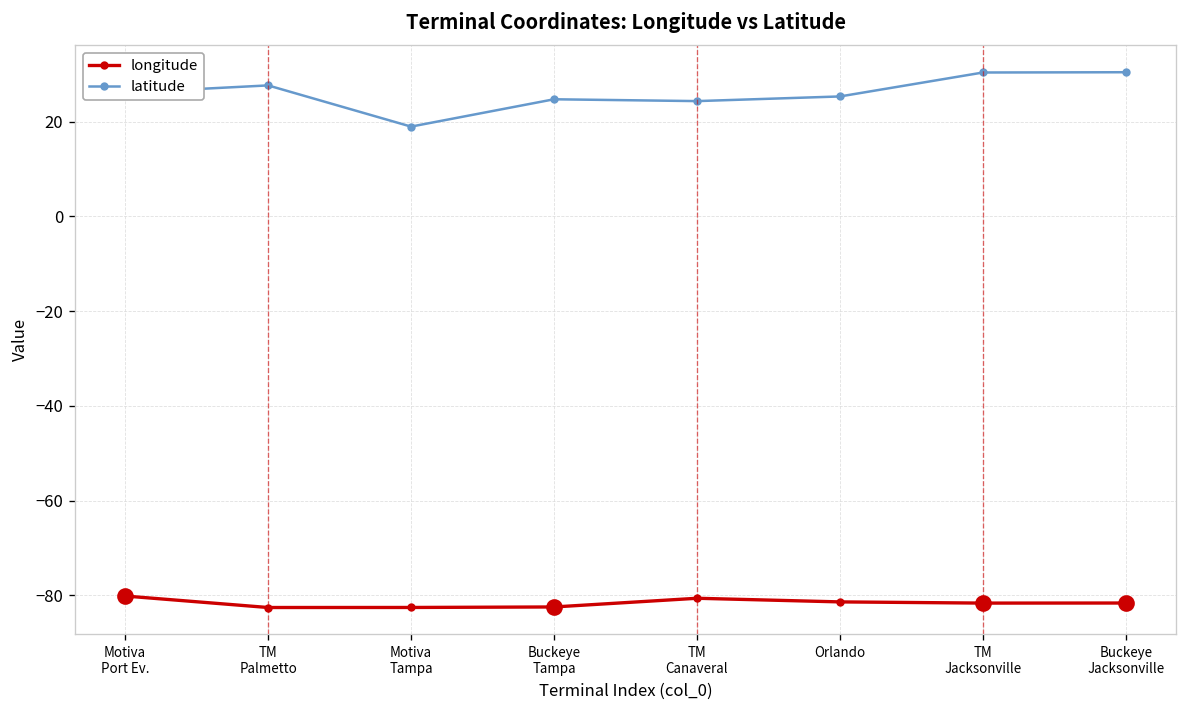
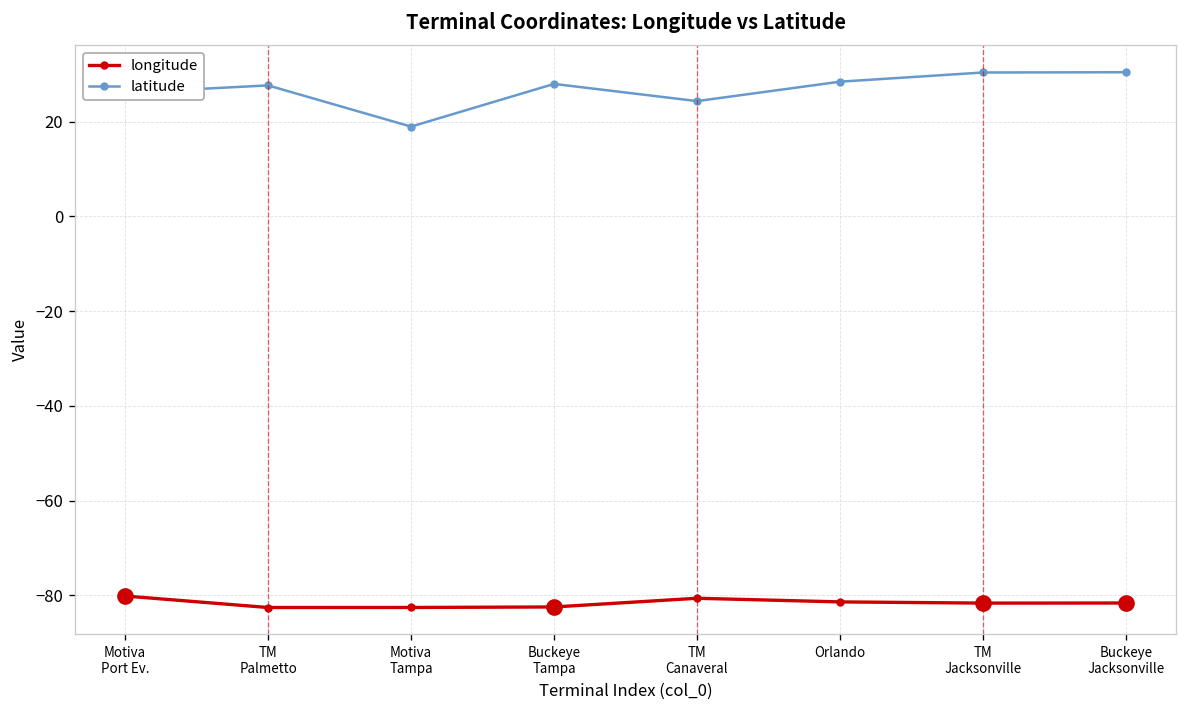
latitude, Buckeye Tampa: 25 -> 28
latitude, Orlando: 25 -> 28
